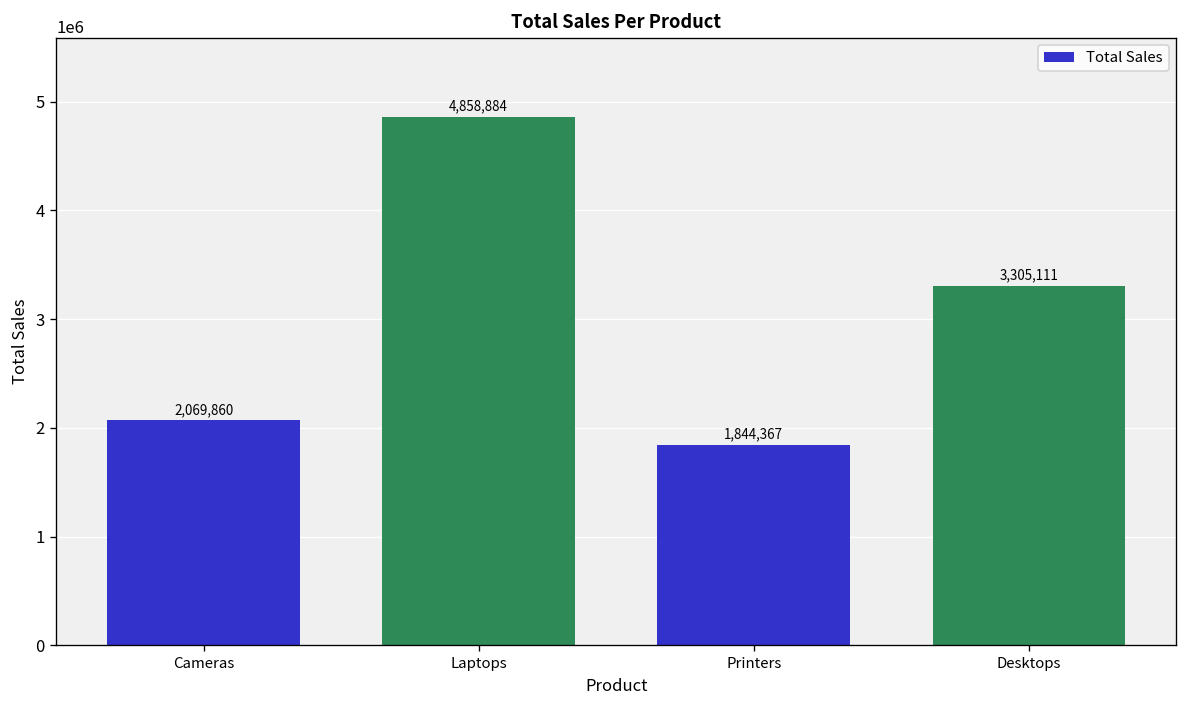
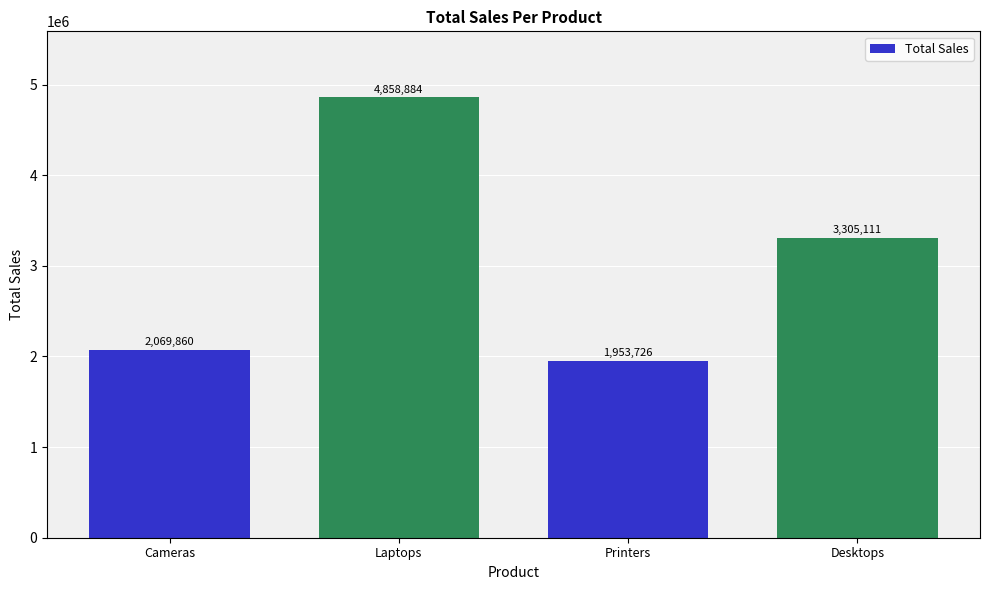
Printers: 1,844,367 -> 1,953,726
